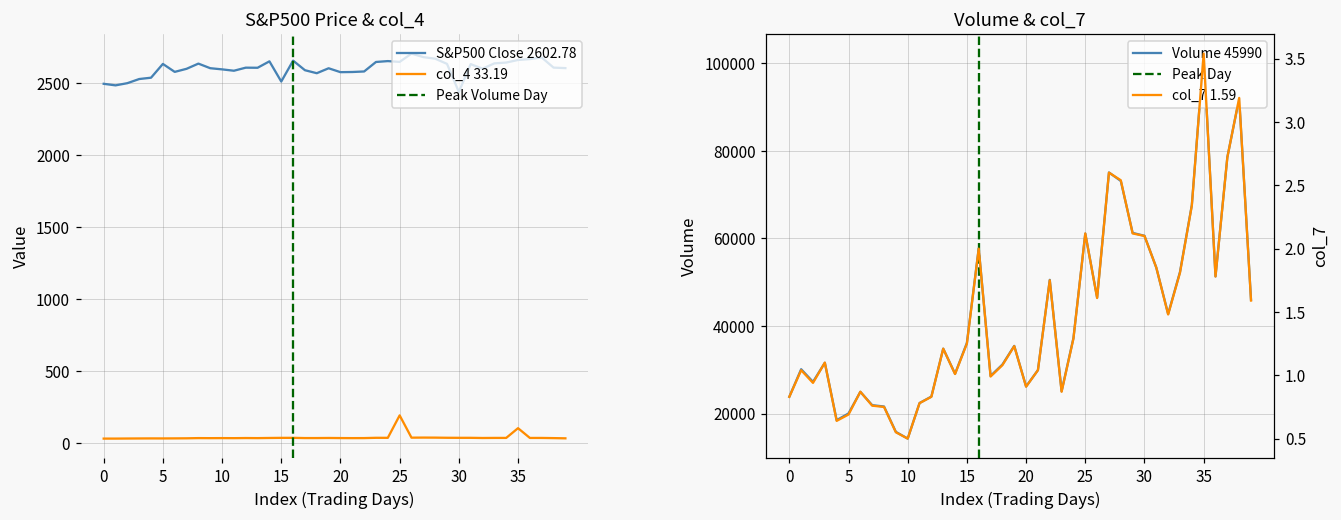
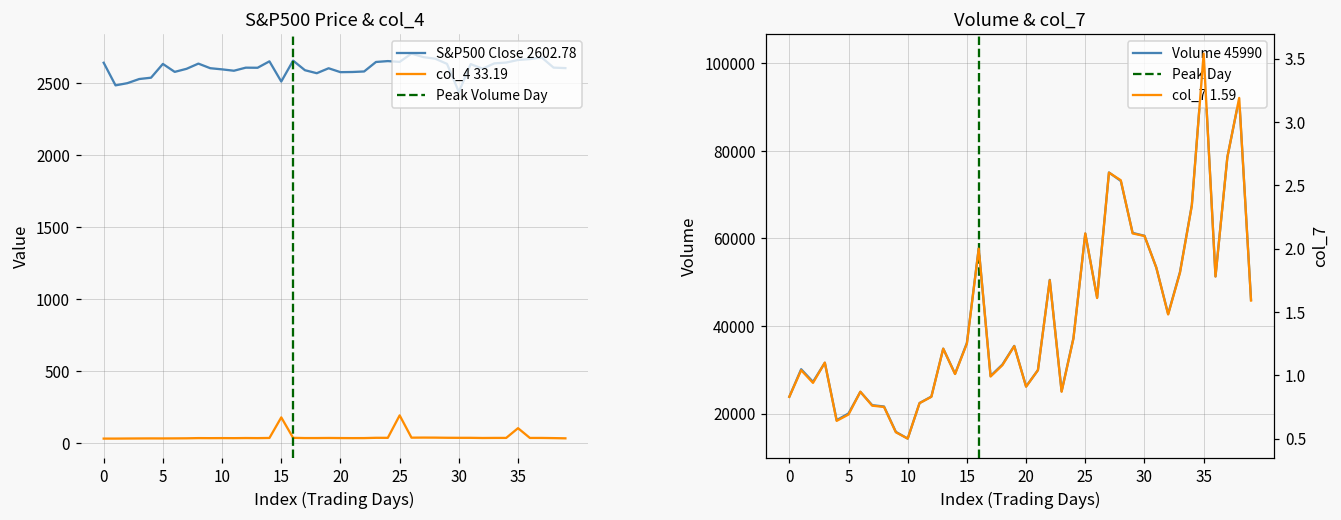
S&P500 Price & col_4, S&P500 Close 2602.78, 0: 2490 -> 2640
S&P500 Price & col_4, col_4 33.19, 15: 40 -> 180
